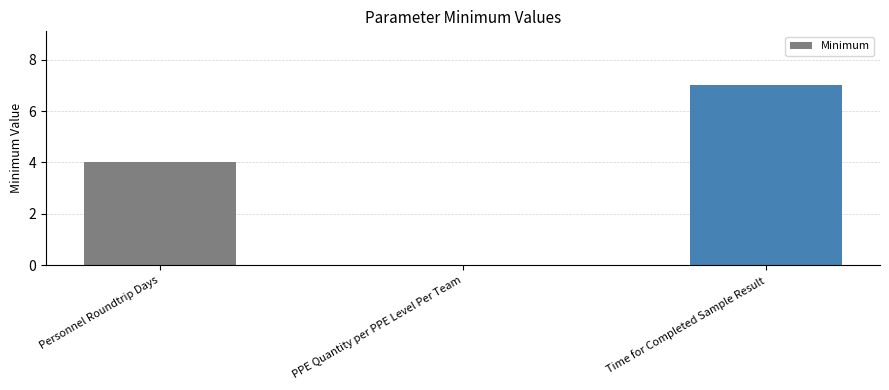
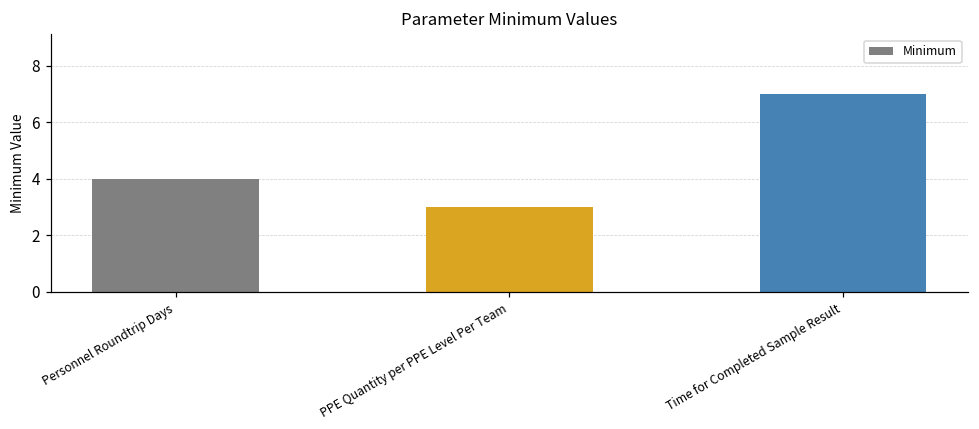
PPE Quantity per PPE Level Per Team: 0 -> 3
